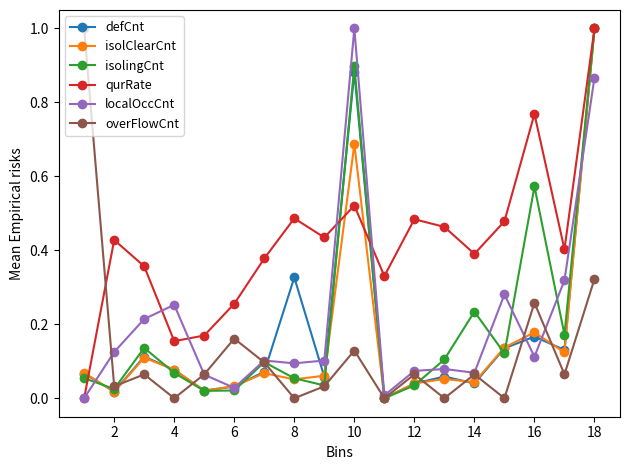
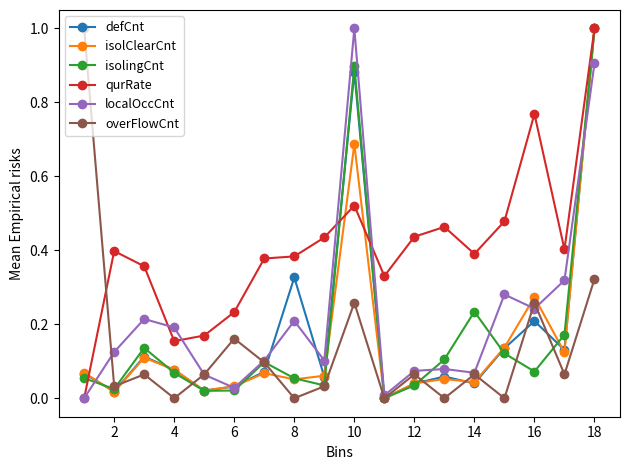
qurRate, 2: 0.43 -> 0.40
localOccCnt, 4: 0.25 -> 0.19
qurRate, 6: 0.26 -> 0.23
qurRate, 8: 0.49 -> 0.38
localOccCnt, 8: 0.09 -> 0.21
overFlowCnt, 10: 0.13 -> 0.26
qurRate, 12: 0.48 -> 0.44
defCnt, 16: 0.17 -> 0.21
isolClearCnt, 16: 0.18 -> 0.27
isolingCnt, 16: 0.57 -> 0.07
localOccCnt, 16: 0.11 -> 0.24
localOccCnt, 18: 0.87 -> 0.91
